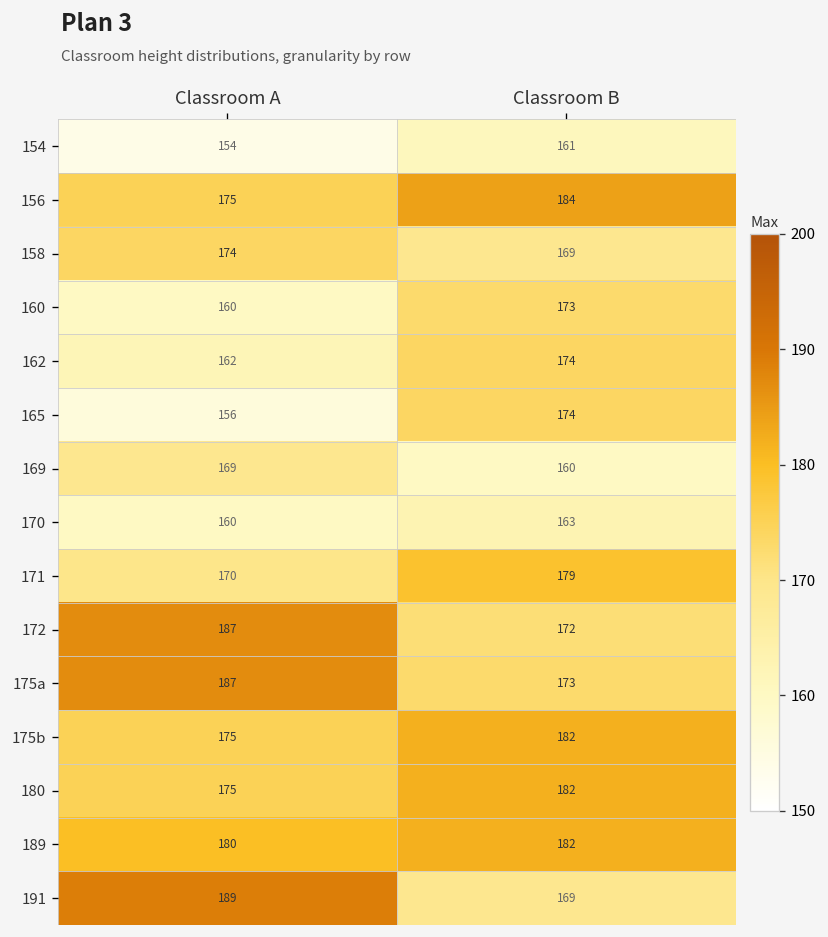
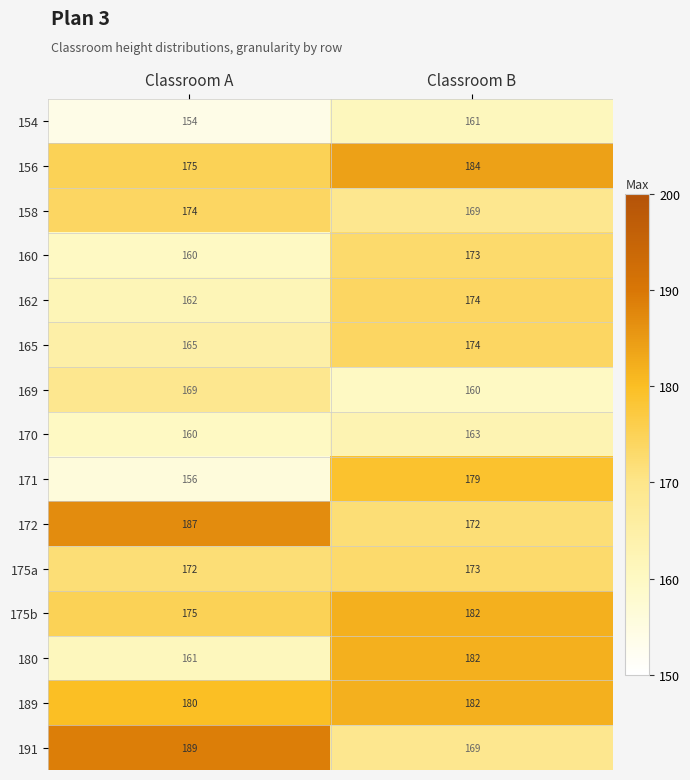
165, Classroom A: 156 -> 165
171, Classroom A: 170 -> 156
175a, Classroom A: 187 -> 172
180, Classroom A: 175 -> 161
